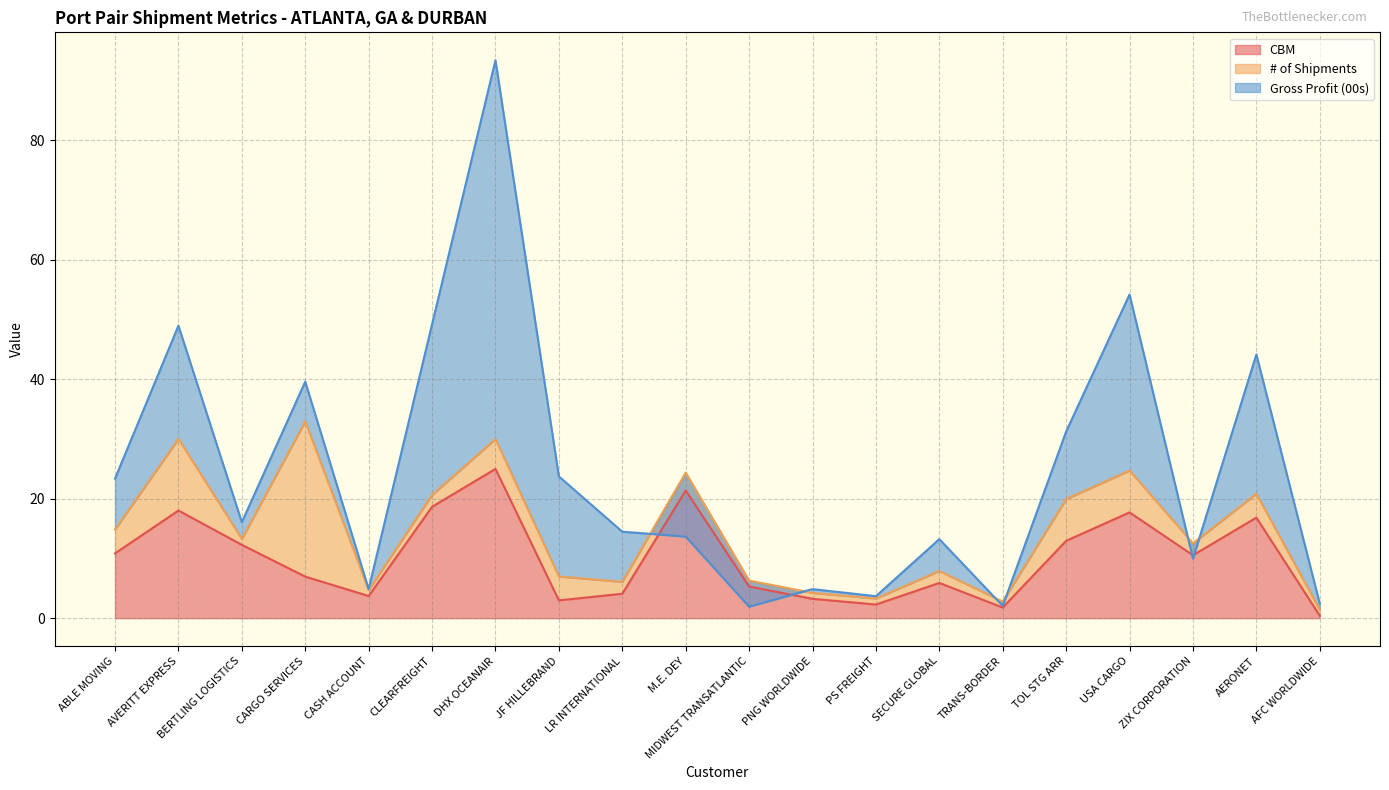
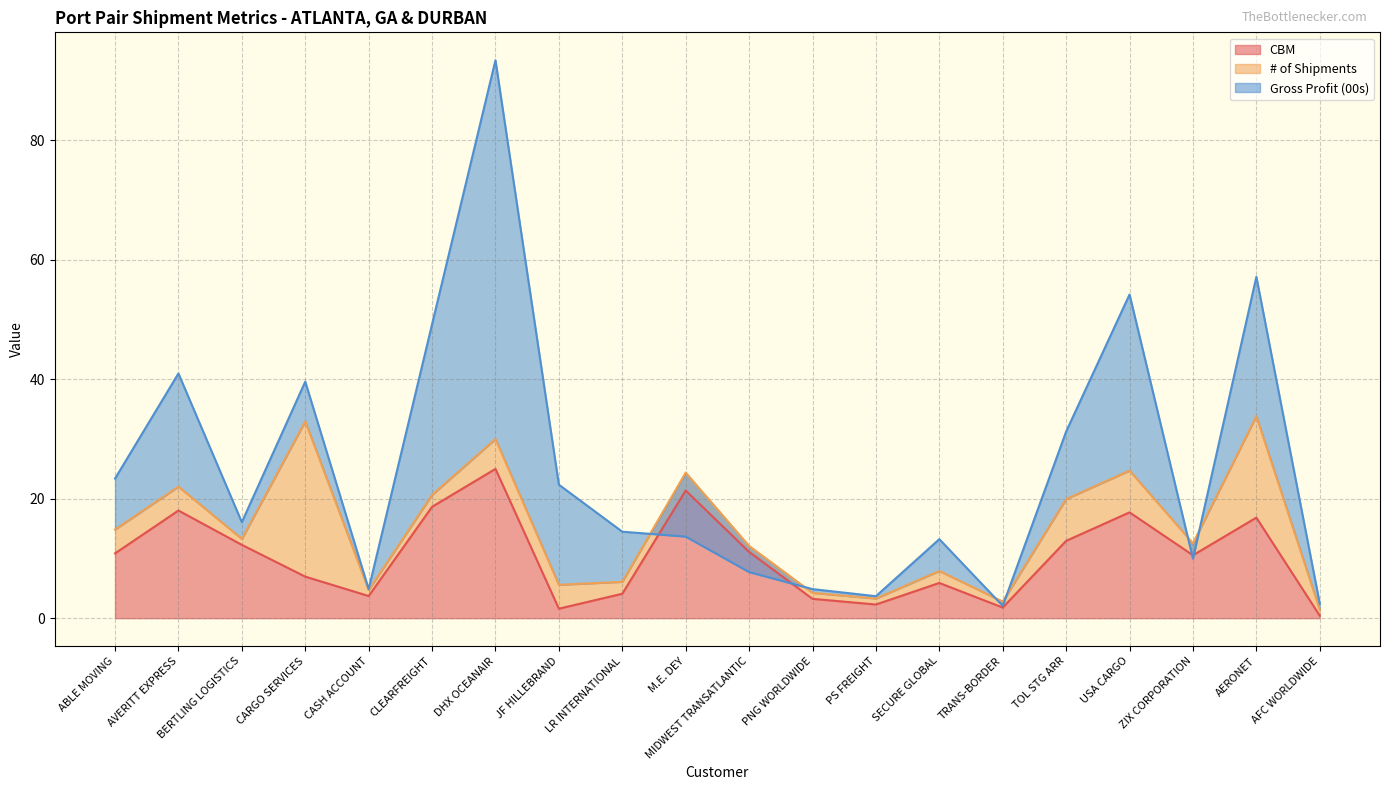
# of Shipments, AVERITT EXPRESS: 12 -> 4
CBM, JF HILLEBRAND: 3 -> 2
CBM, MIDWEST TRANSATLANTIC: 5 -> 11
# of Shipments, AERONET: 4 -> 17
